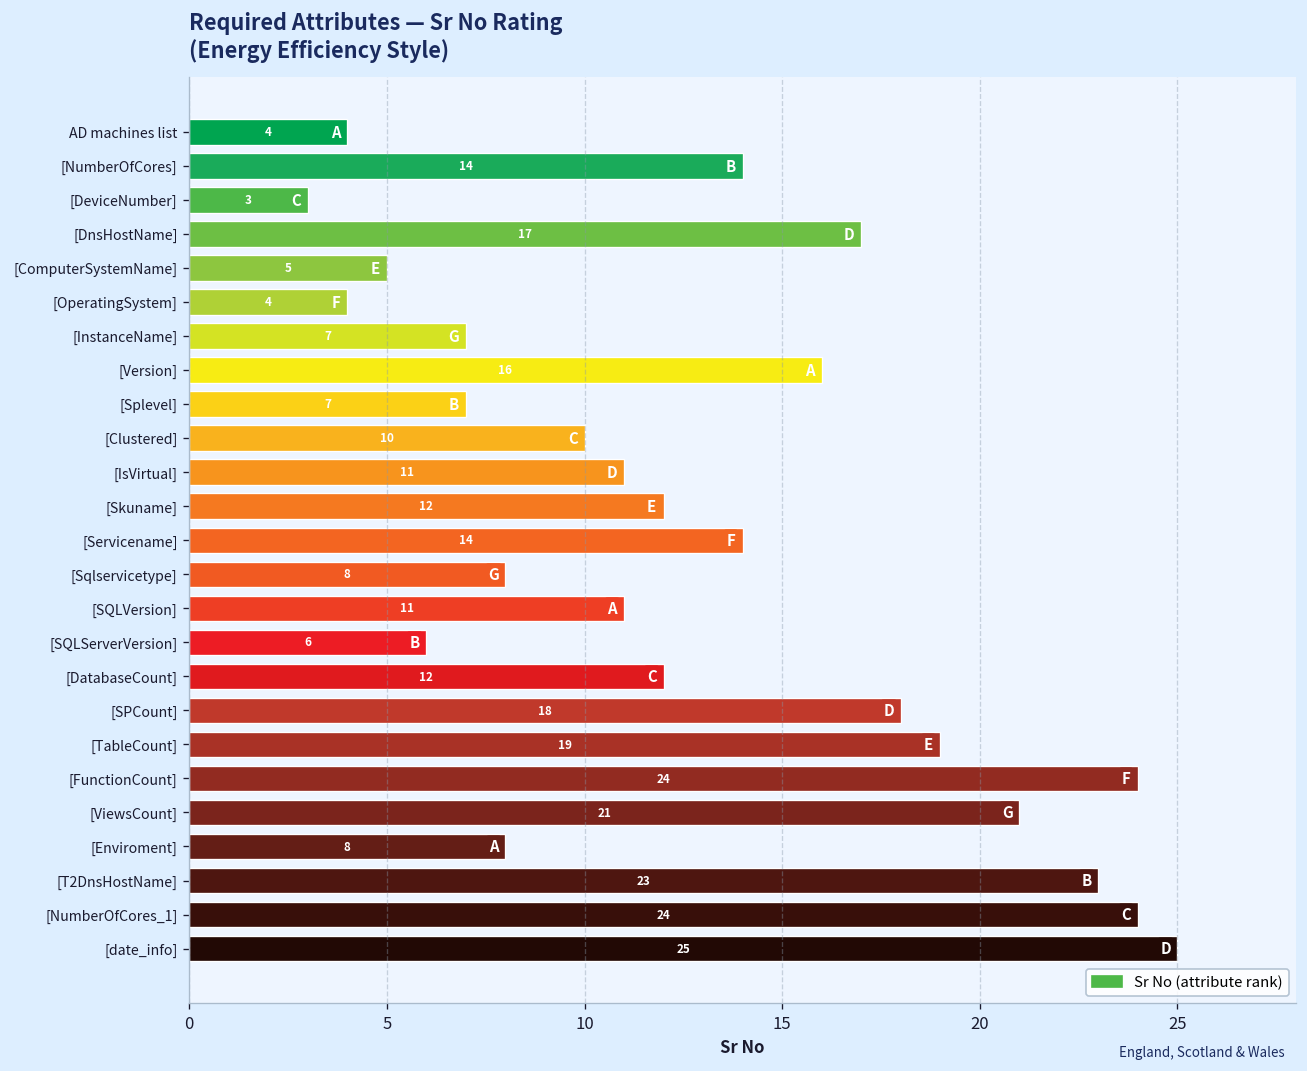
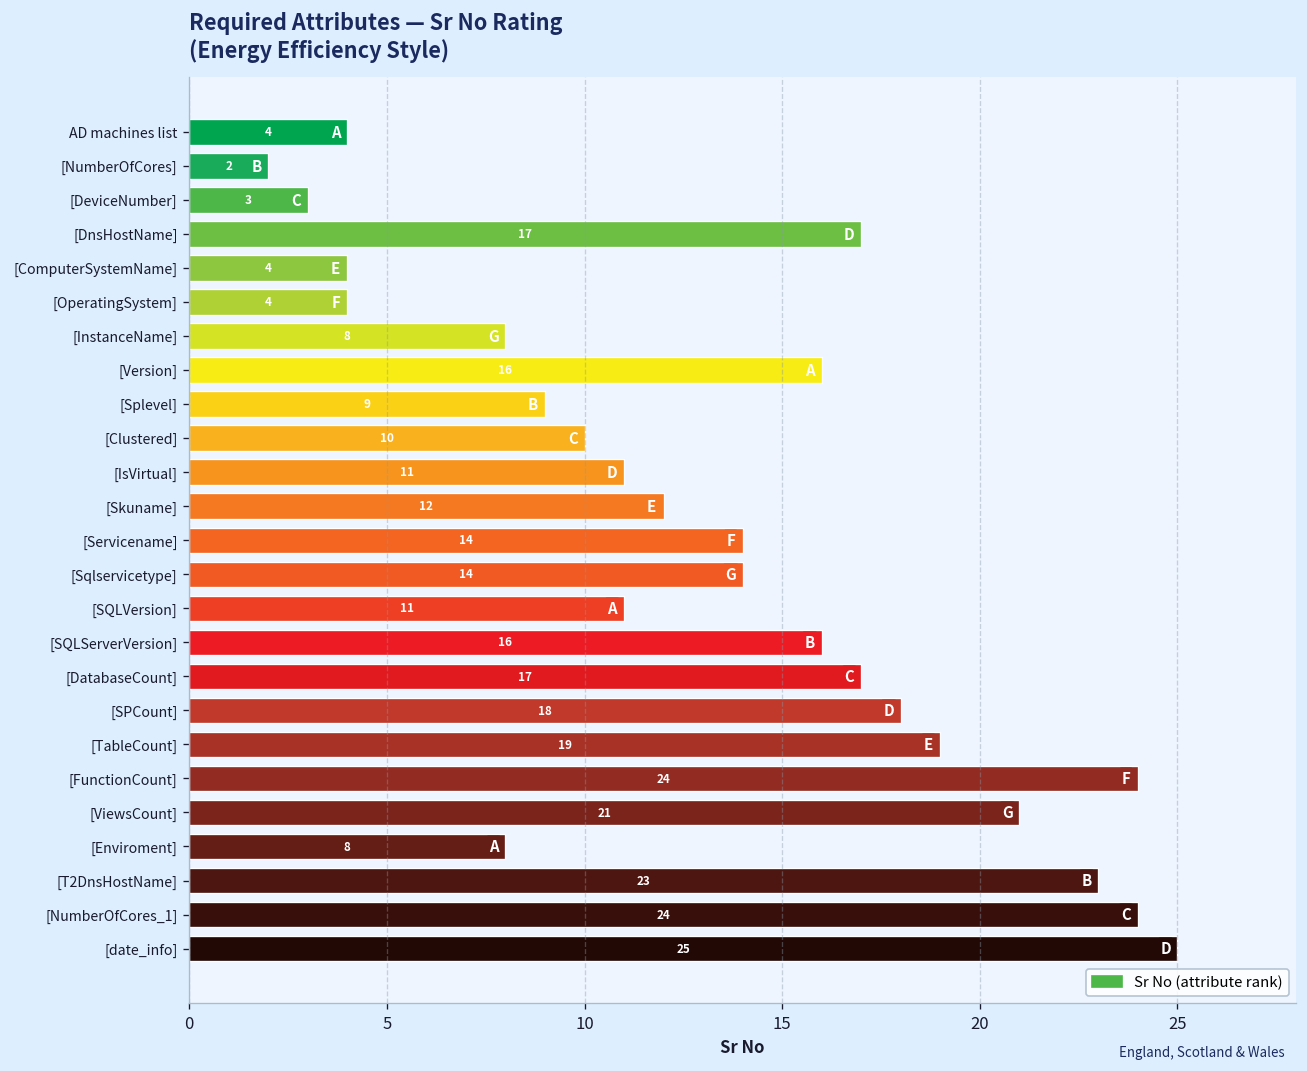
[NumberOfCores]: 14 -> 2
[ComputerSystemName]: 5 -> 4
[InstanceName]: 7 -> 8
[Splevel]: 7 -> 9
[Sqlservicetype]: 8 -> 14
[SQLServerVersion]: 6 -> 16
[DatabaseCount]: 12 -> 17
